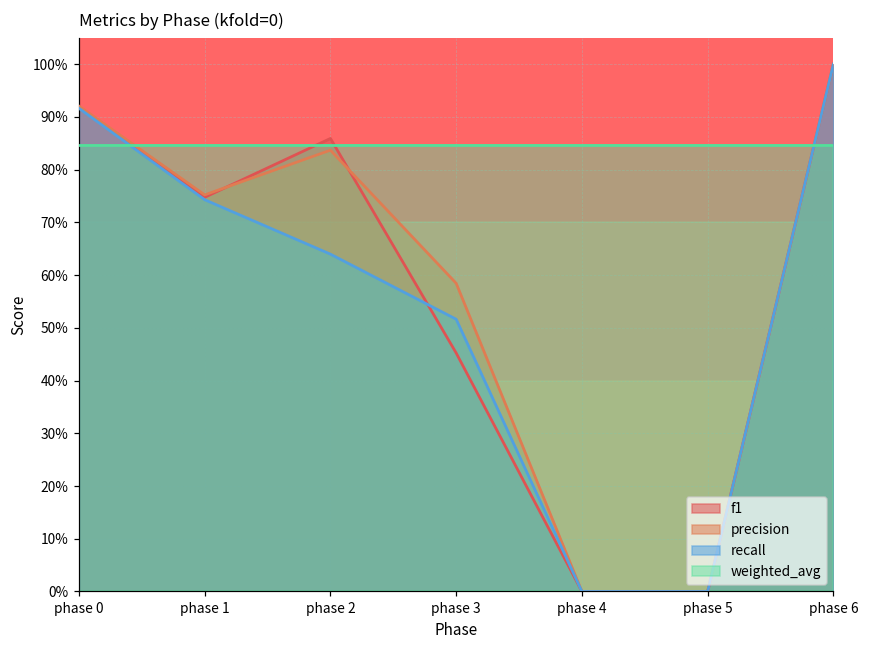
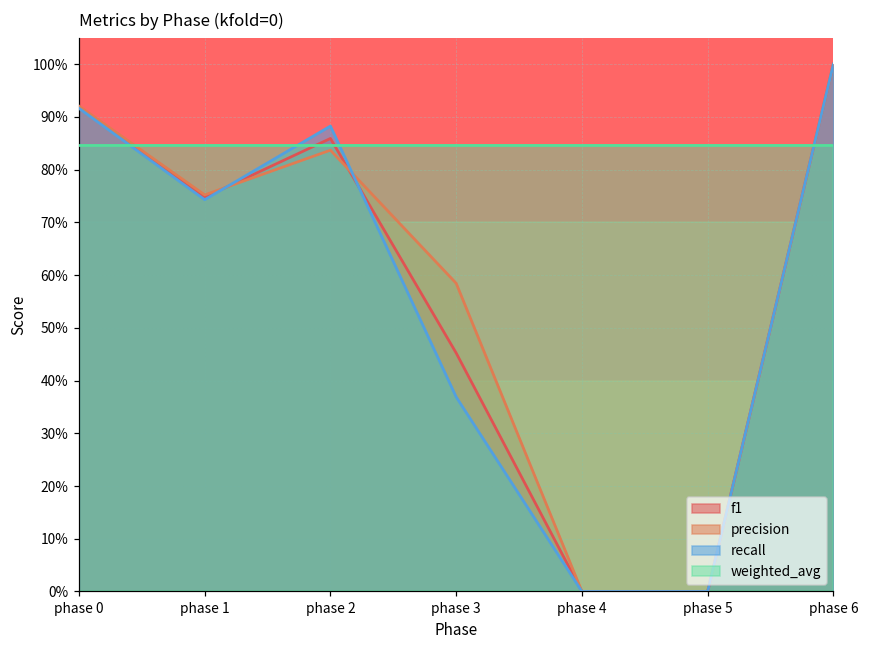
recall, phase 2: 64% -> 88%
recall, phase 3: 52% -> 37%
